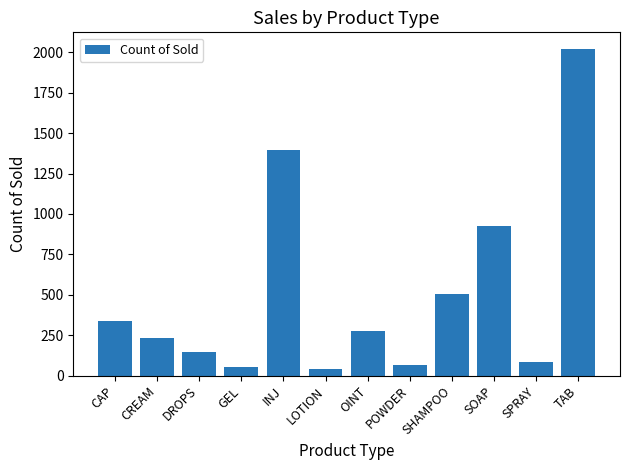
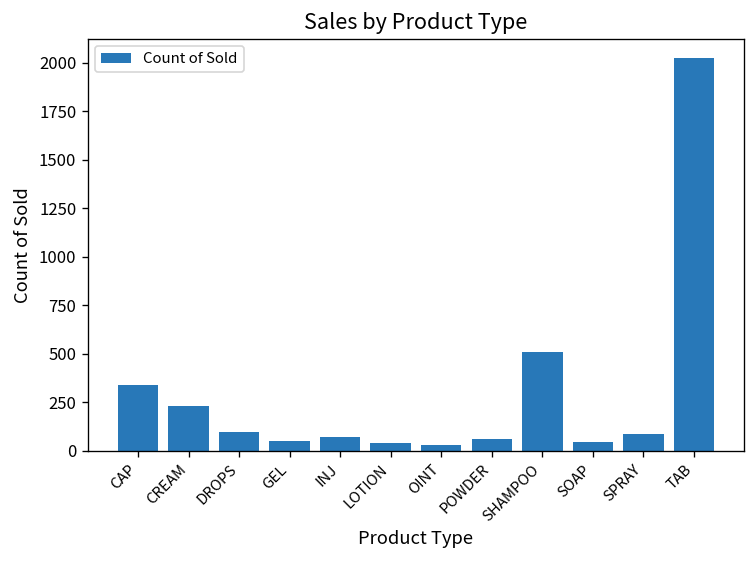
DROPS: 150 -> 100
INJ: 1400 -> 70
OINT: 270 -> 30
SOAP: 930 -> 40
